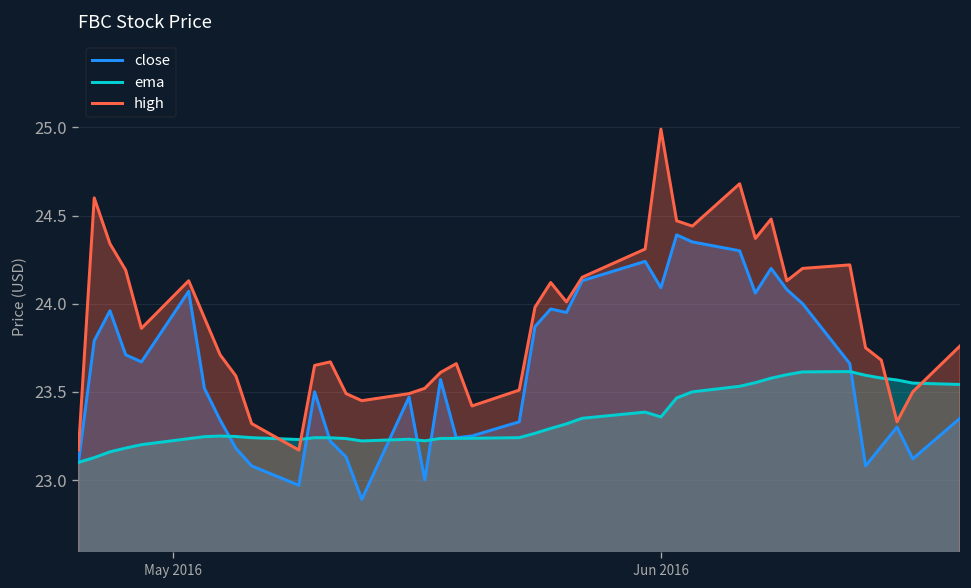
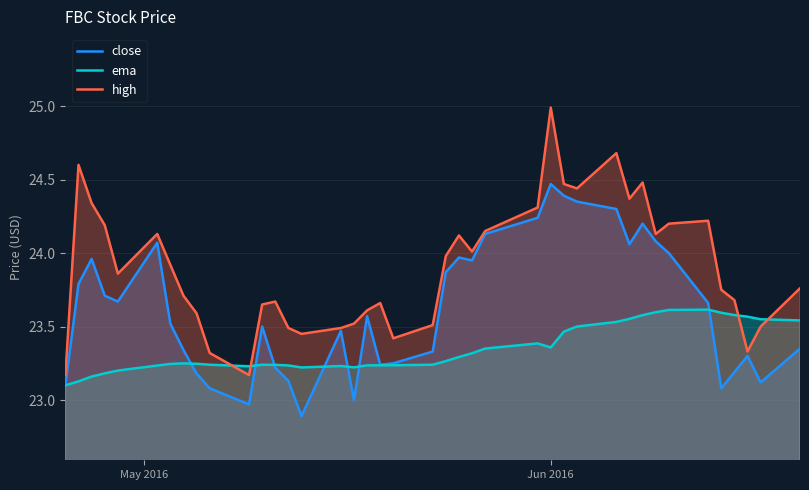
close, Jun 2016: 24.09 -> 24.47
